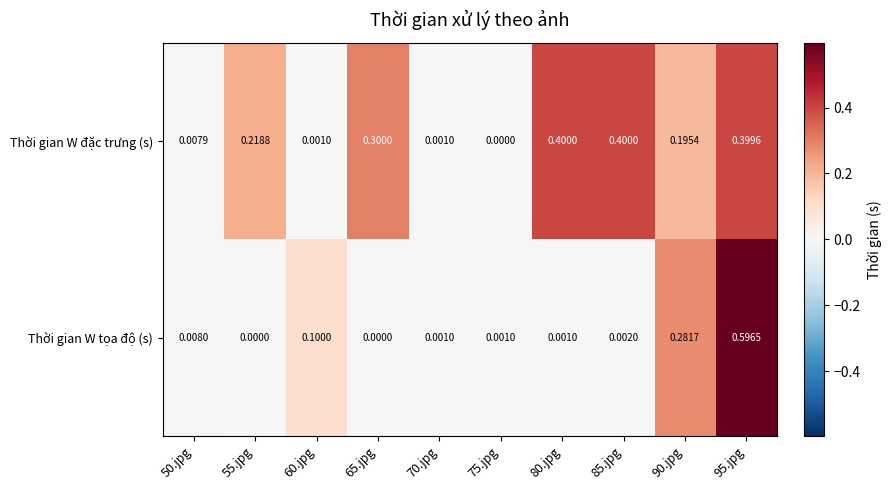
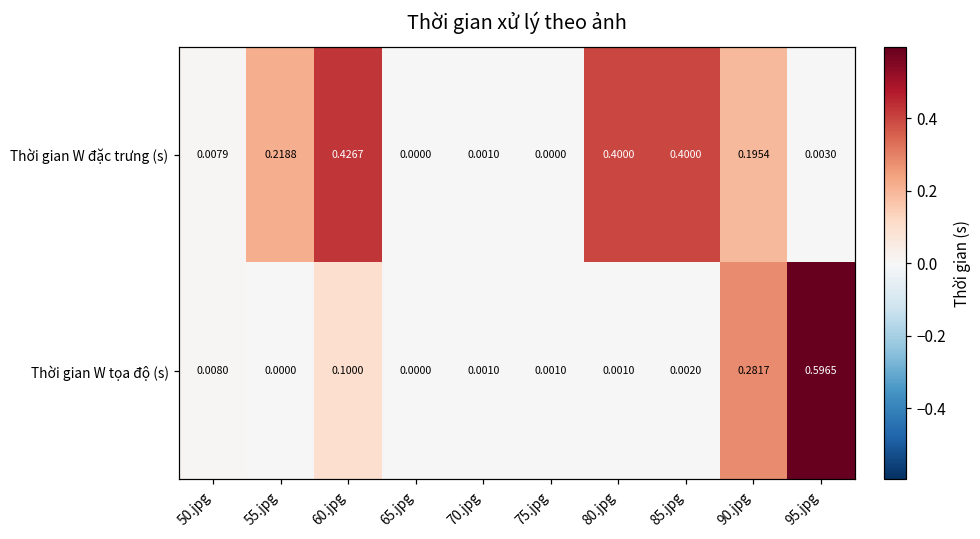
Thời gian W đặc trưng (s), 60.jpg: 0.0010 -> 0.4267
Thời gian W đặc trưng (s), 65.jpg: 0.3000 -> 0.0000
Thời gian W đặc trưng (s), 95.jpg: 0.3996 -> 0.0030
